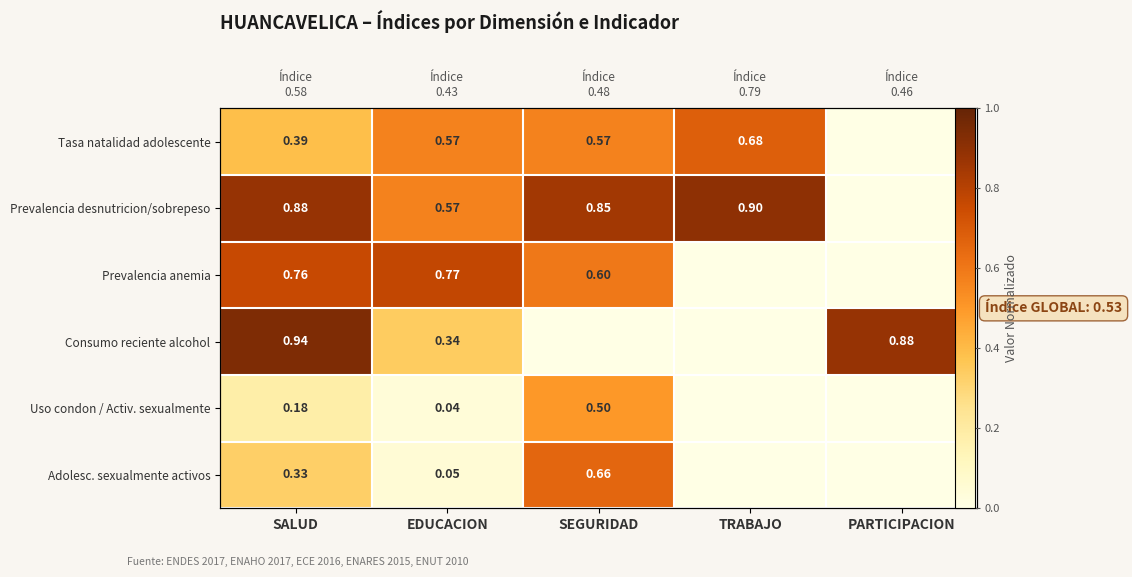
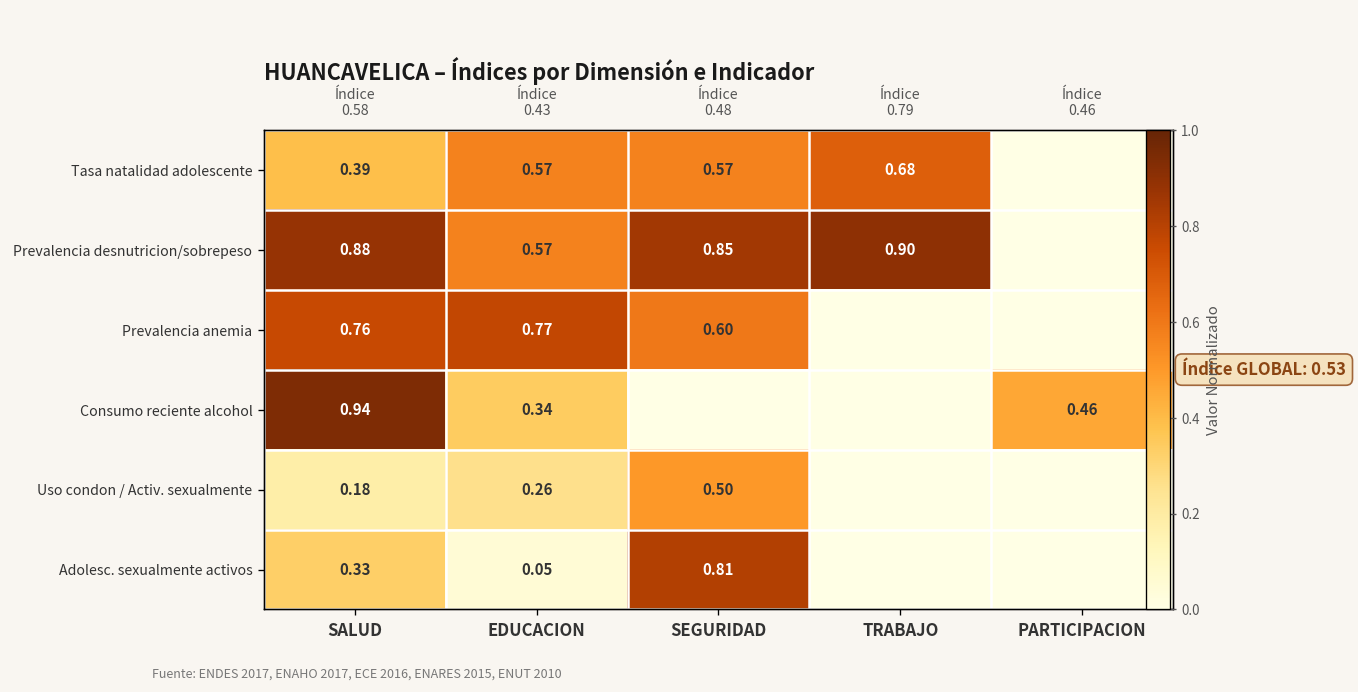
Consumo reciente alcohol, PARTICIPACION: 0.88 -> 0.46
Uso condon / Activ. sexualmente, EDUCACION: 0.04 -> 0.26
Adolesc. sexualmente activos, SEGURIDAD: 0.66 -> 0.81
